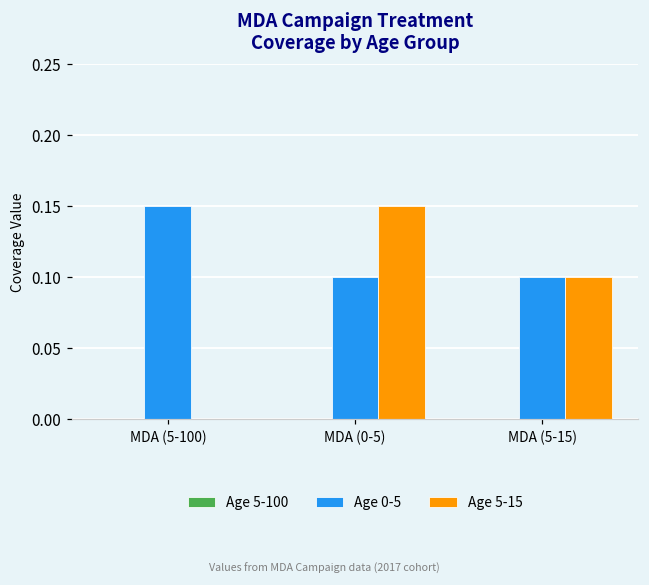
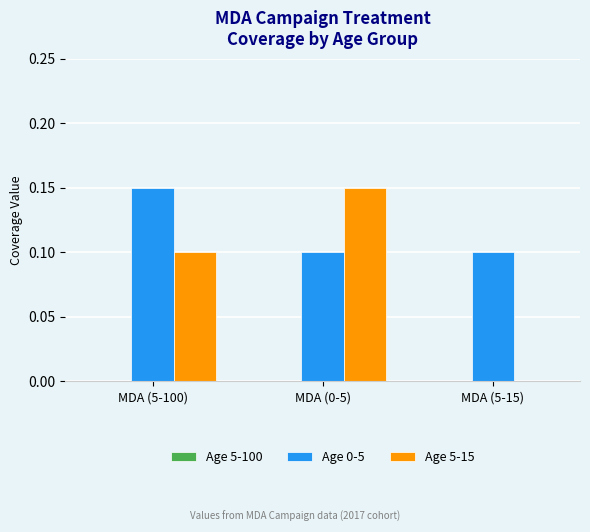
Age 5-15, MDA (5-100): 0.0 -> 0.1
Age 5-15, MDA (5-15): 0.1 -> 0.0
